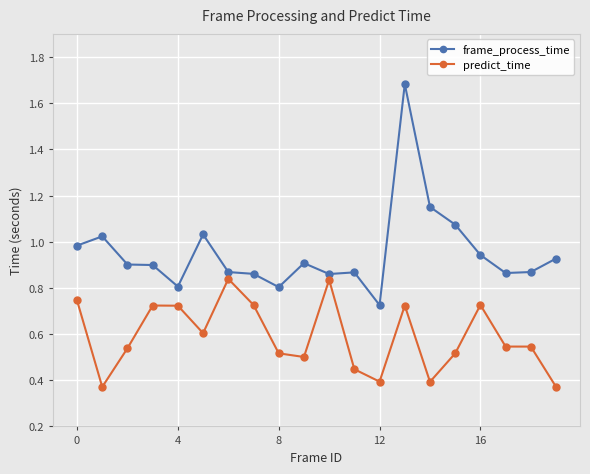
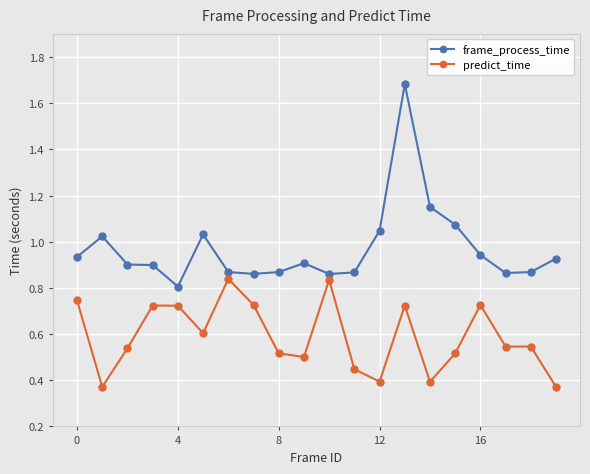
frame_process_time, 0: 0.98 -> 0.93
frame_process_time, 8: 0.80 -> 0.87
frame_process_time, 12: 0.73 -> 1.05
